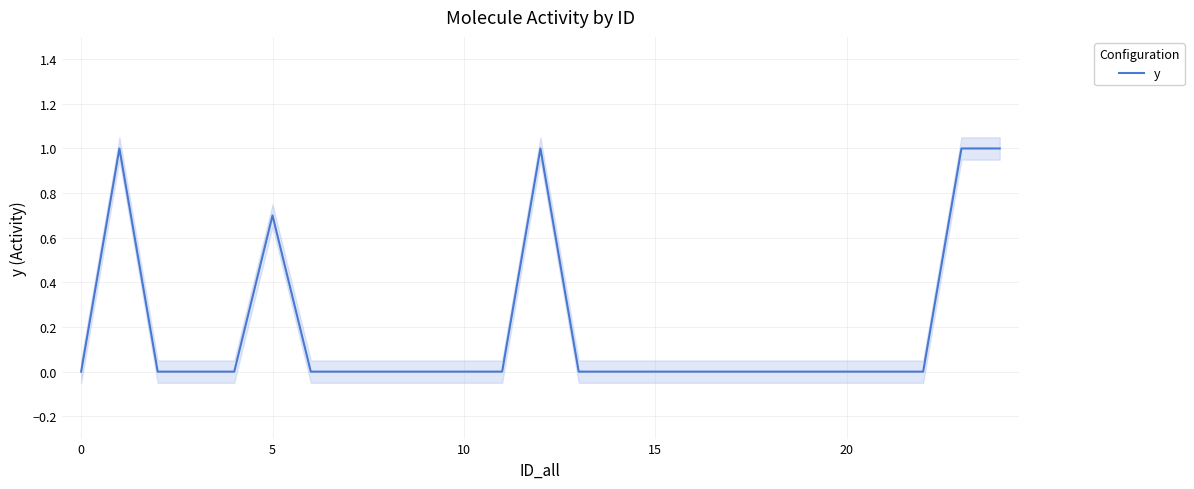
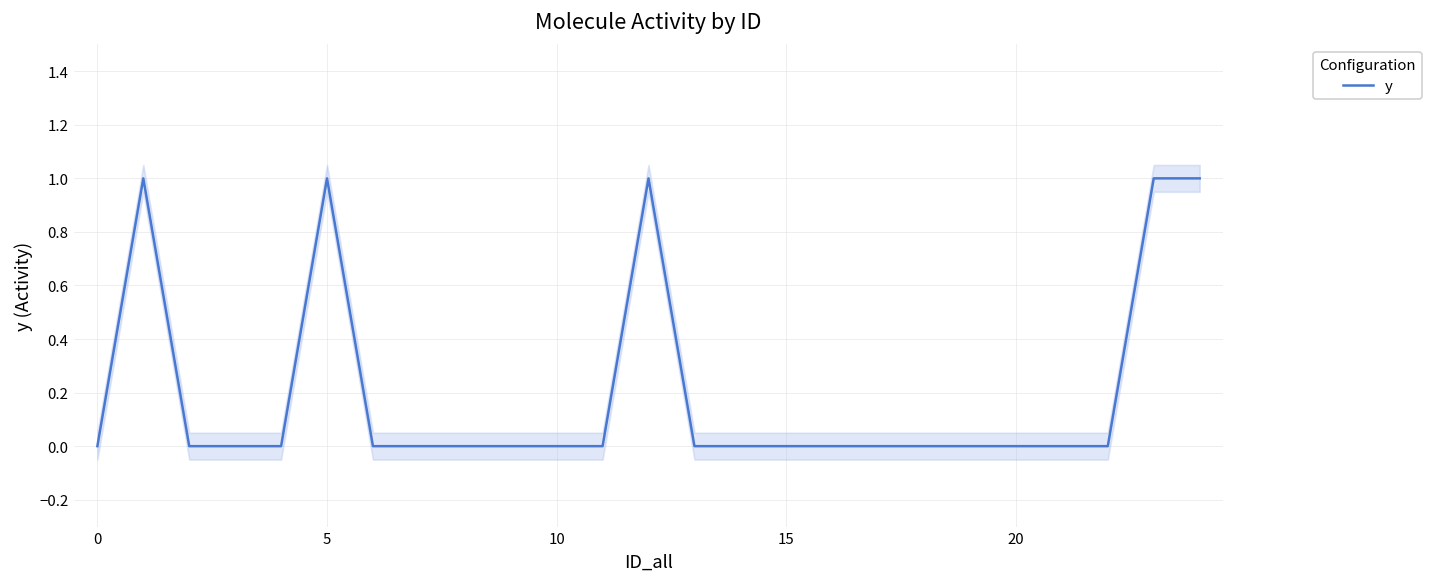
y, 5: 0.7 -> 1.0
